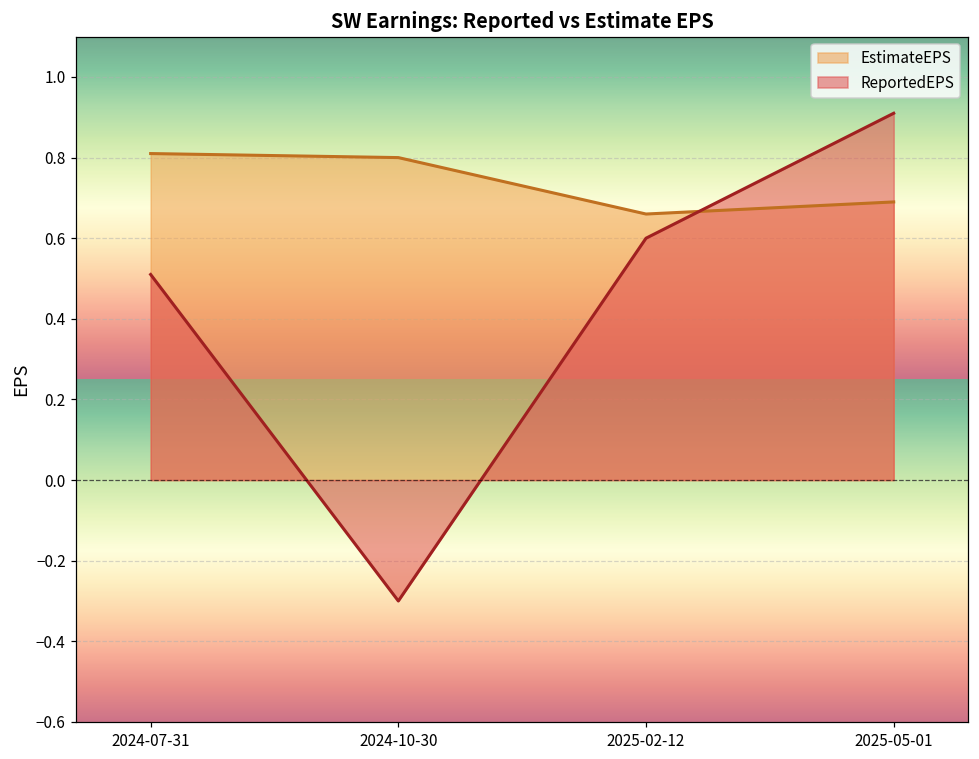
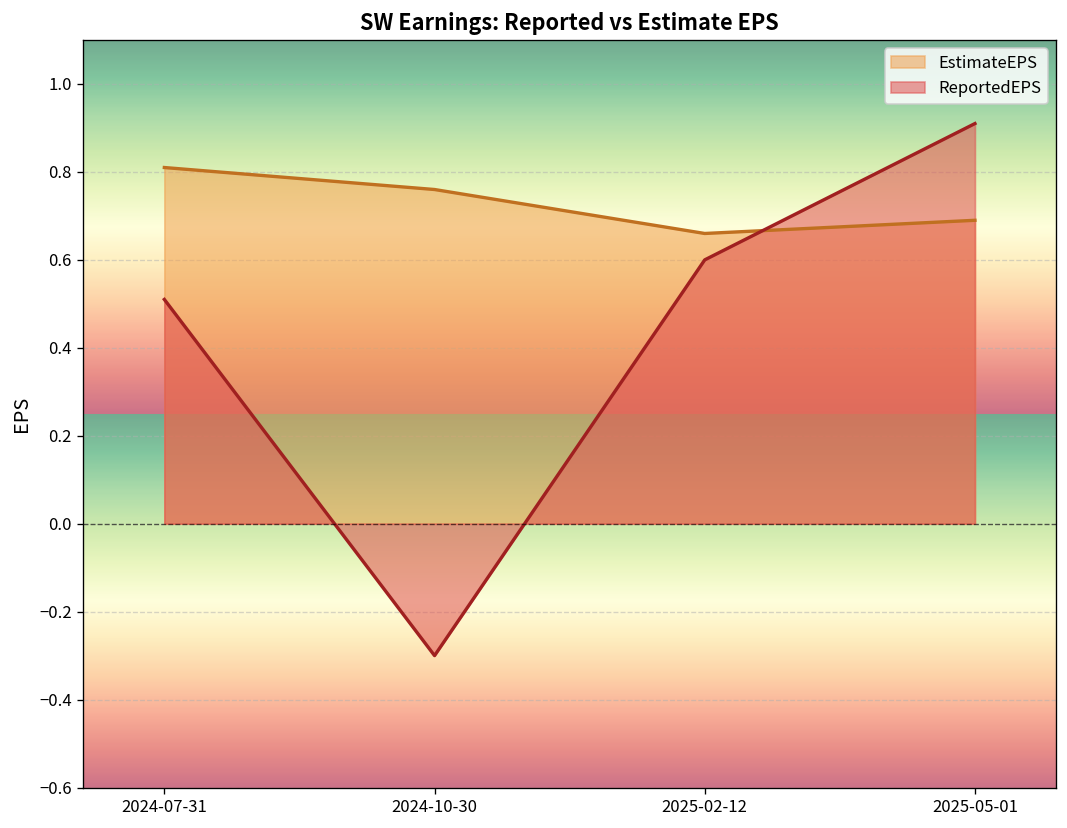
EstimateEPS, 2024-10-30: 0.80 -> 0.76
